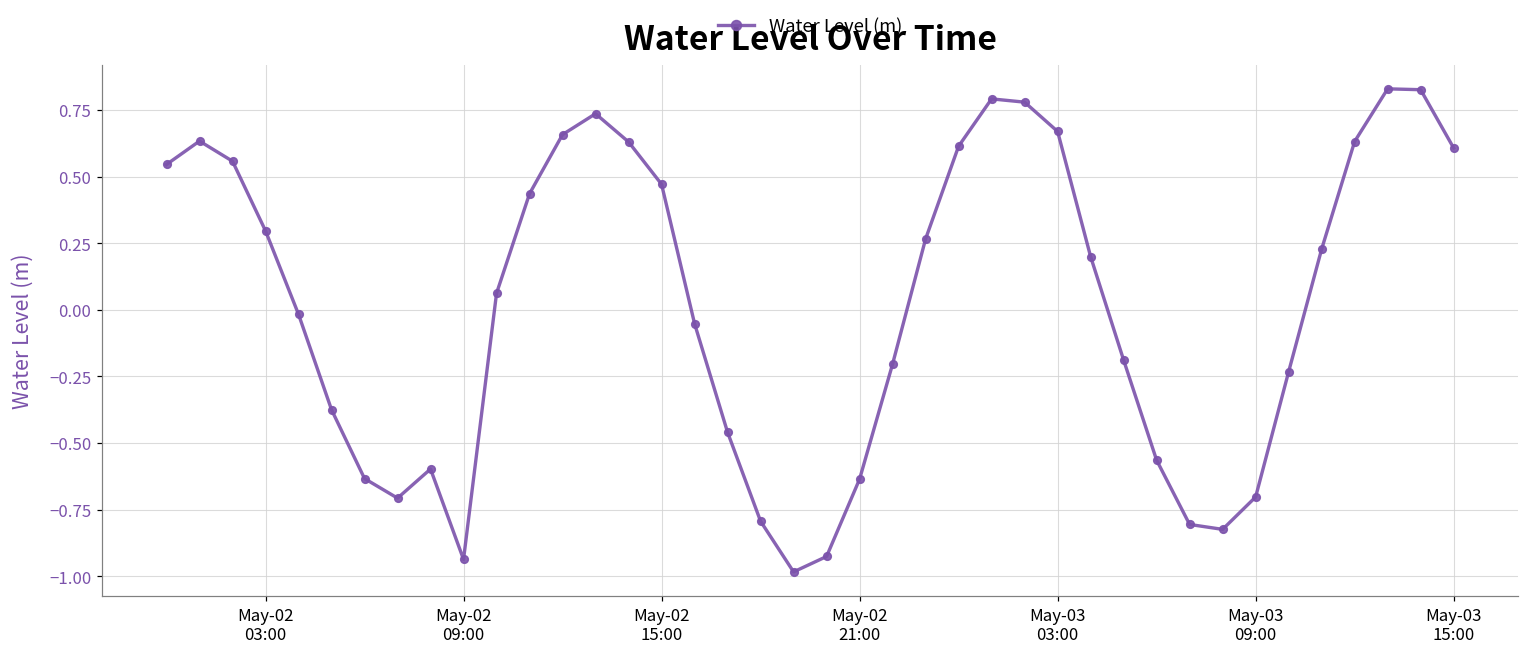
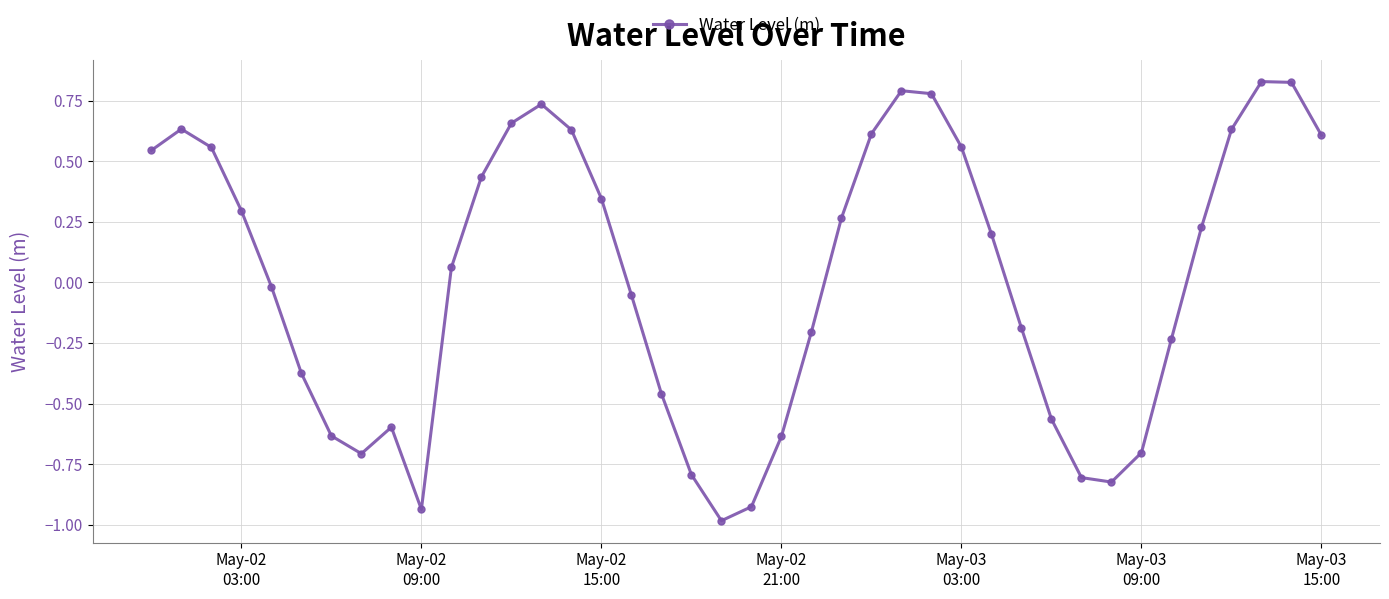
May-02 15:00: 0.47 -> 0.35
May-03 03:00: 0.67 -> 0.56
